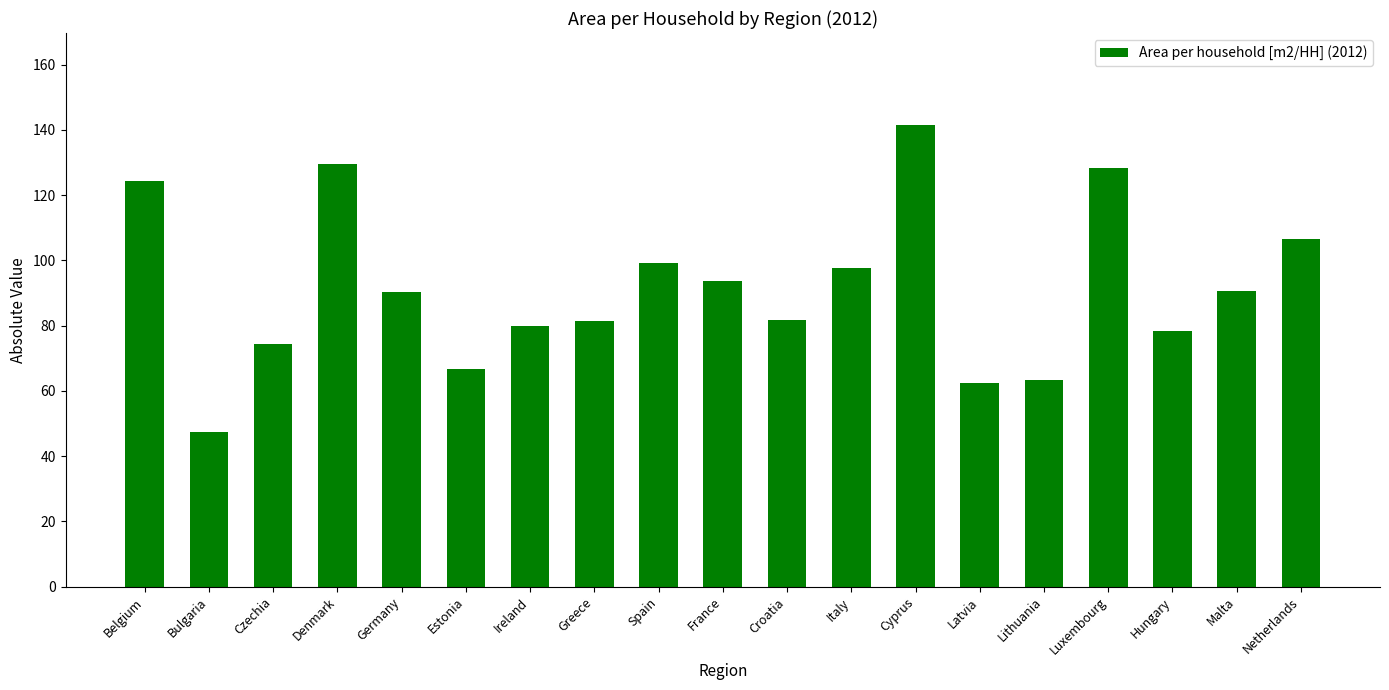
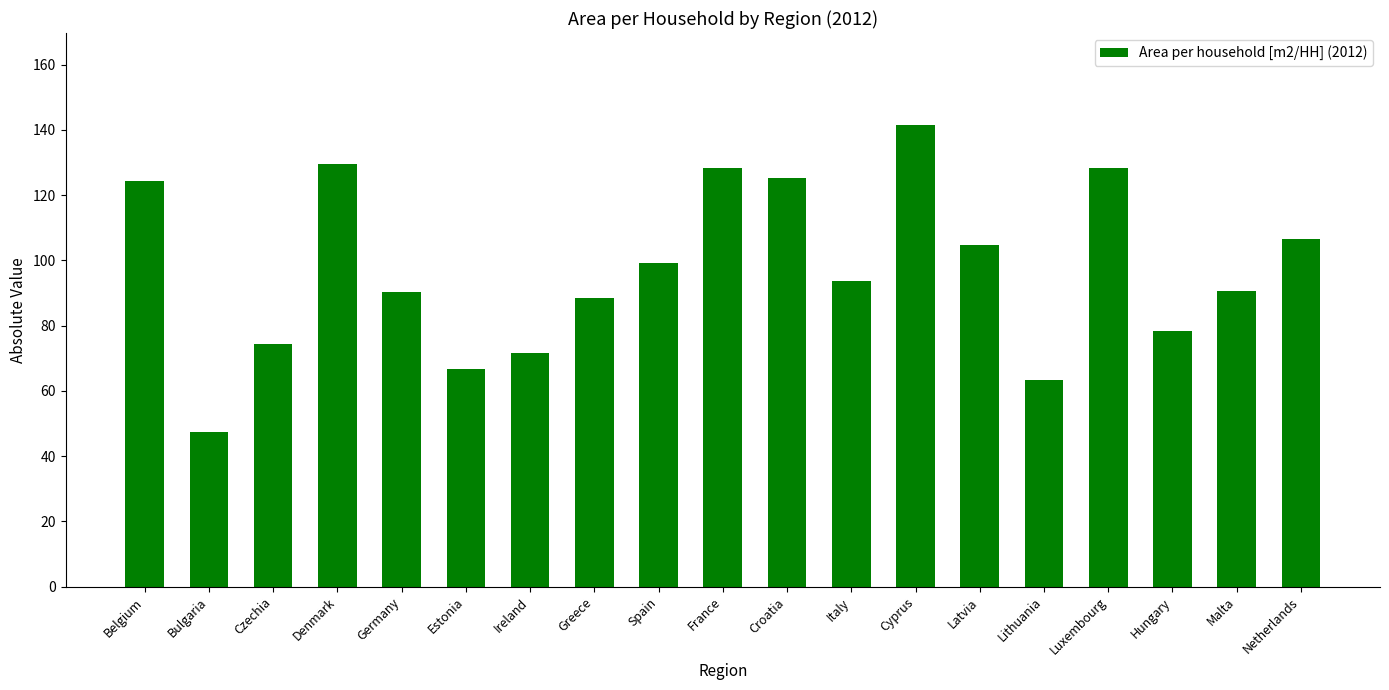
Ireland: 80 -> 72
Greece: 81 -> 89
France: 94 -> 128
Croatia: 82 -> 125
Italy: 98 -> 94
Latvia: 63 -> 105
